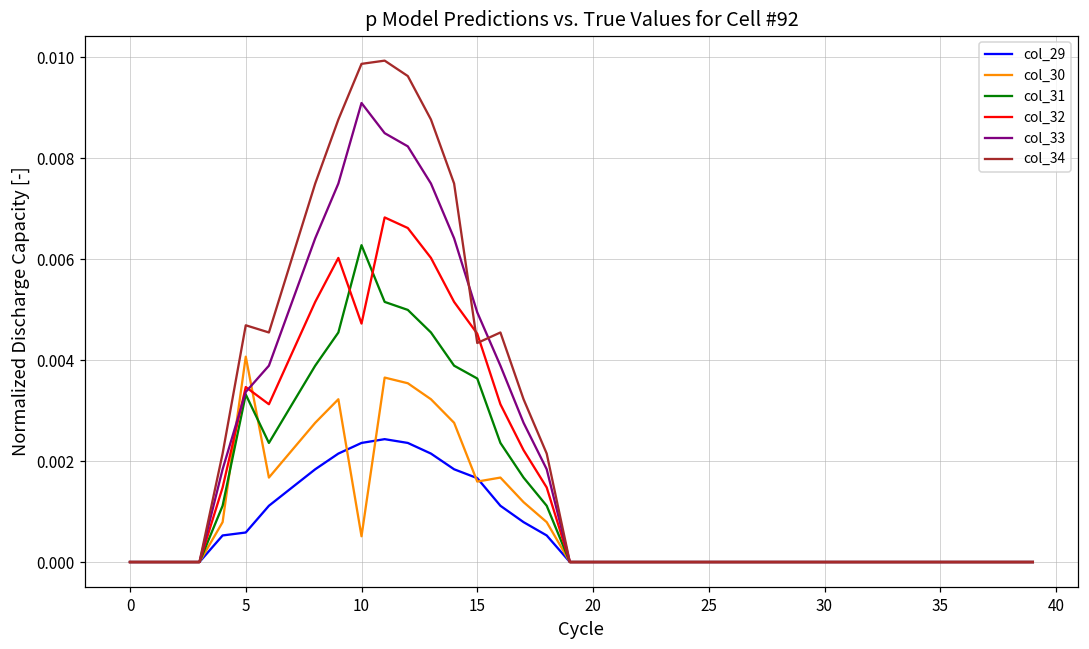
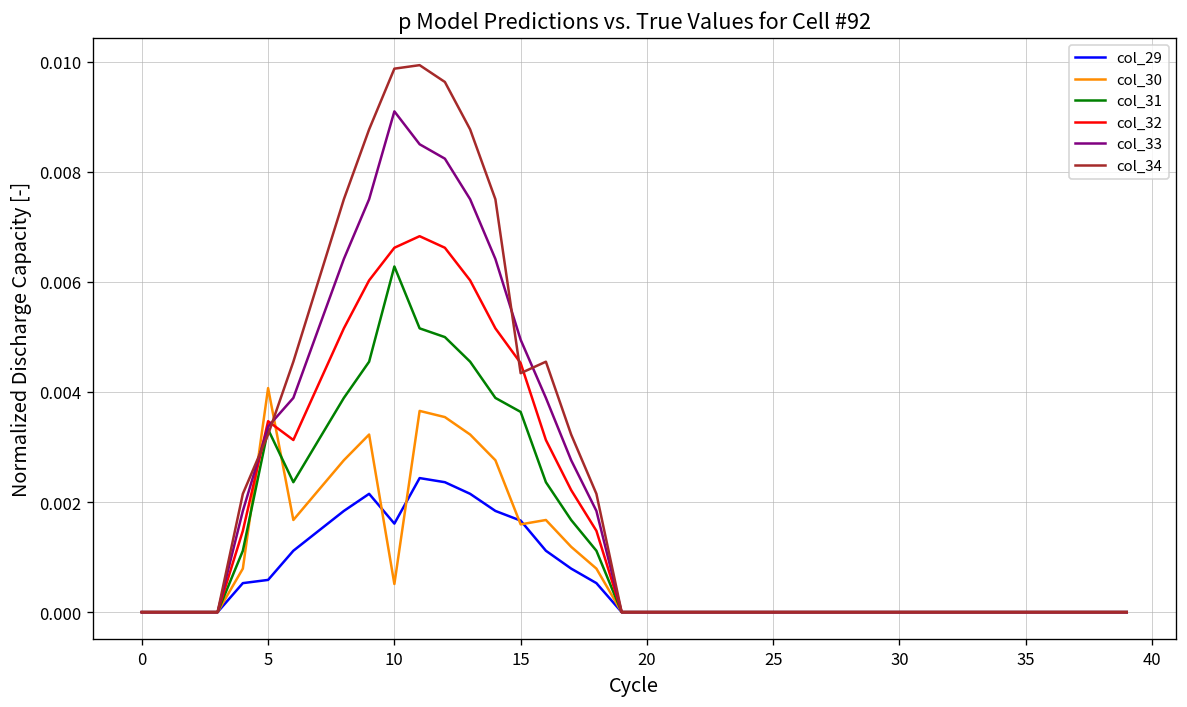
col_34, 5: 0.0047 -> 0.0032
col_29, 10: 0.0024 -> 0.0016
col_32, 10: 0.0047 -> 0.0066
